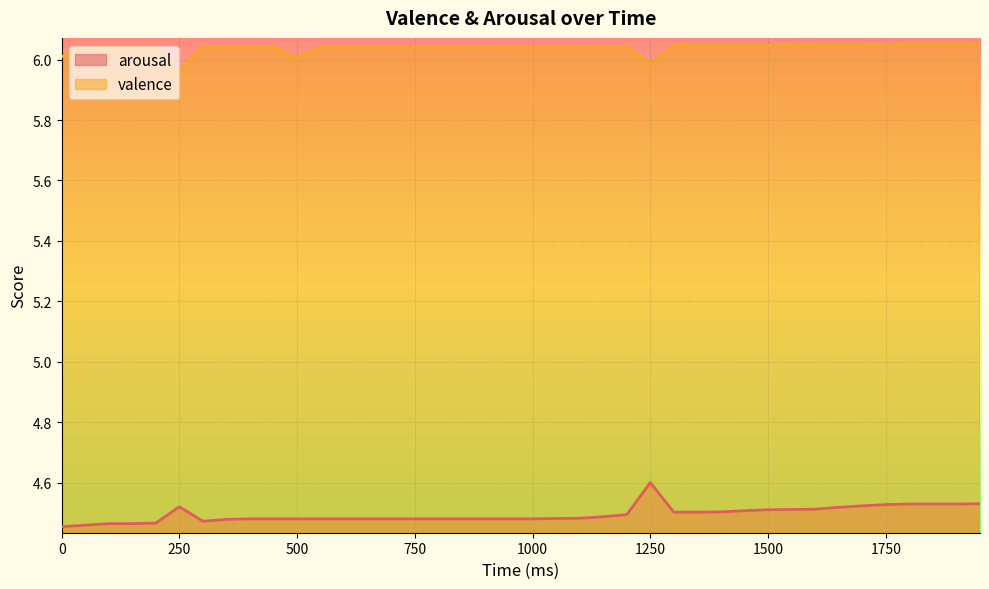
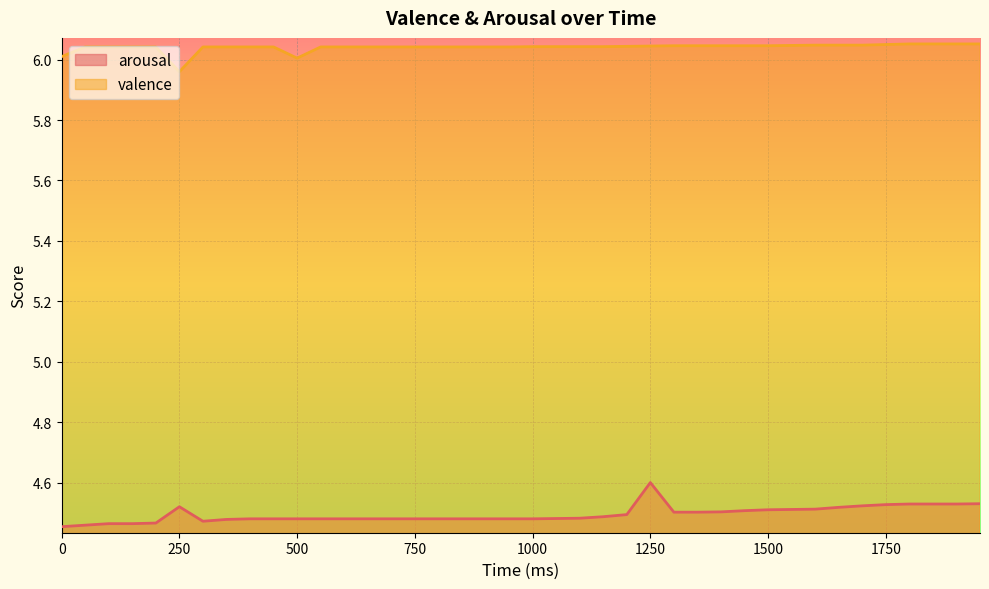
valence, 1250: 5.99 -> 6.05
